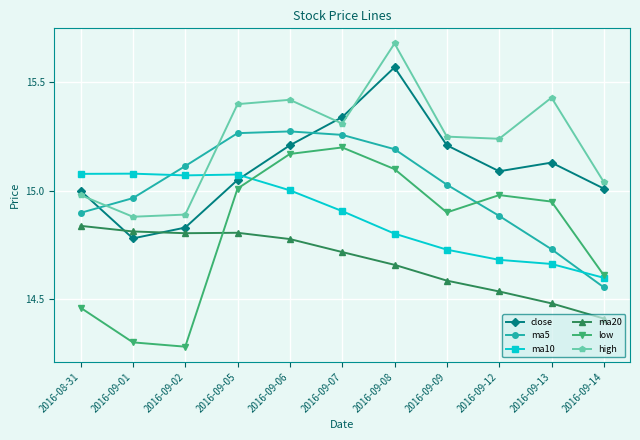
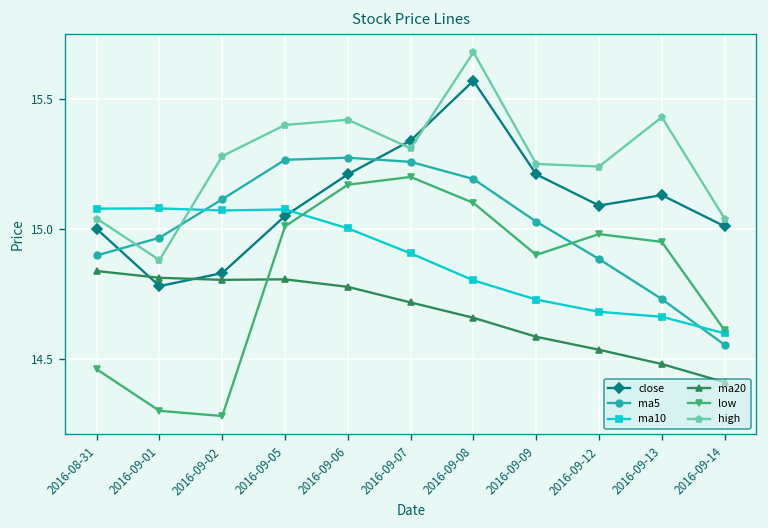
high, 2016-08-31: 14.98 -> 15.04
high, 2016-09-02: 14.89 -> 15.28
